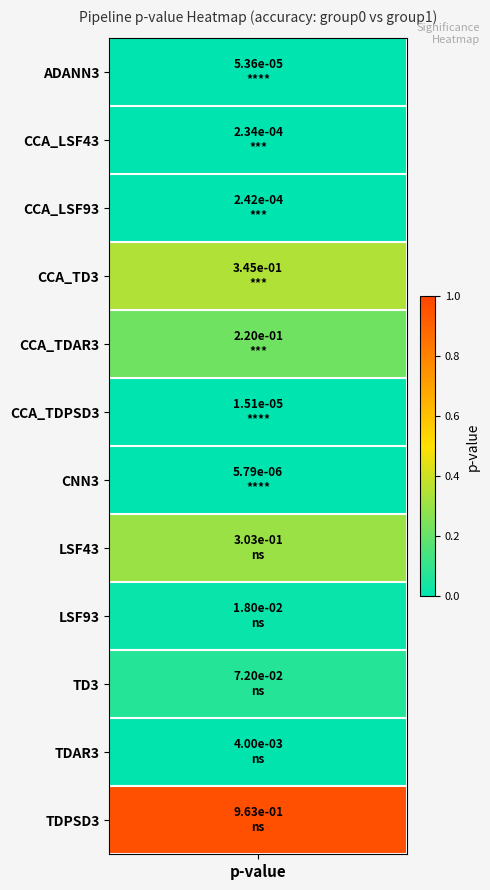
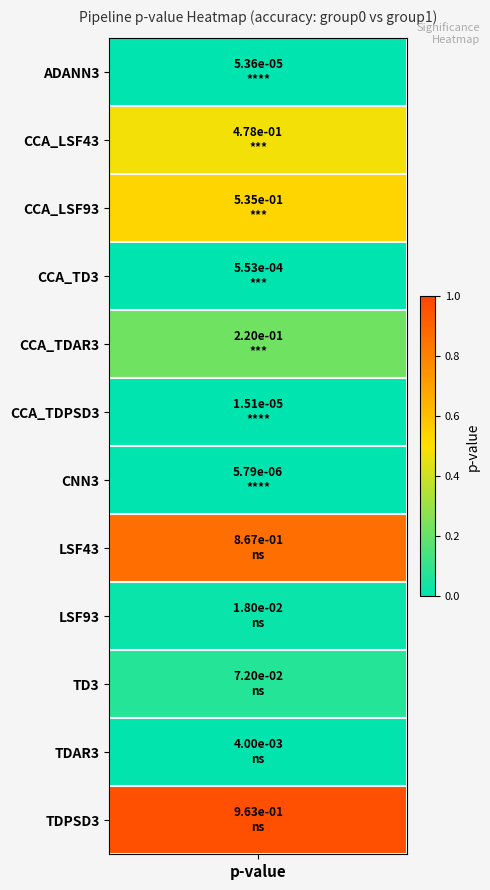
CCA_LSF43, p-value: 2.34e-04 -> 4.78e-01
CCA_LSF93, p-value: 2.42e-04 -> 5.35e-01
CCA_TD3, p-value: 3.45e-01 -> 5.53e-04
LSF43, p-value: 3.03e-01 -> 8.67e-01
